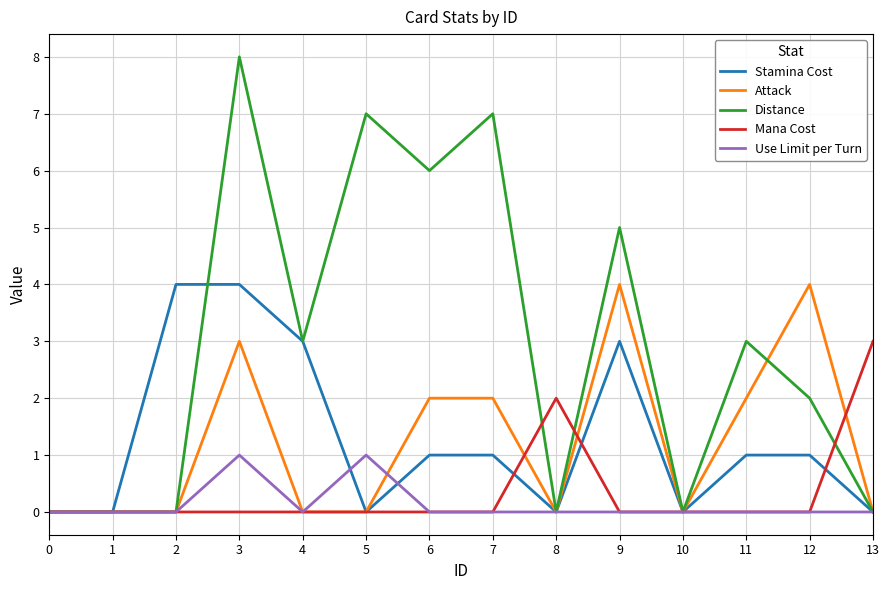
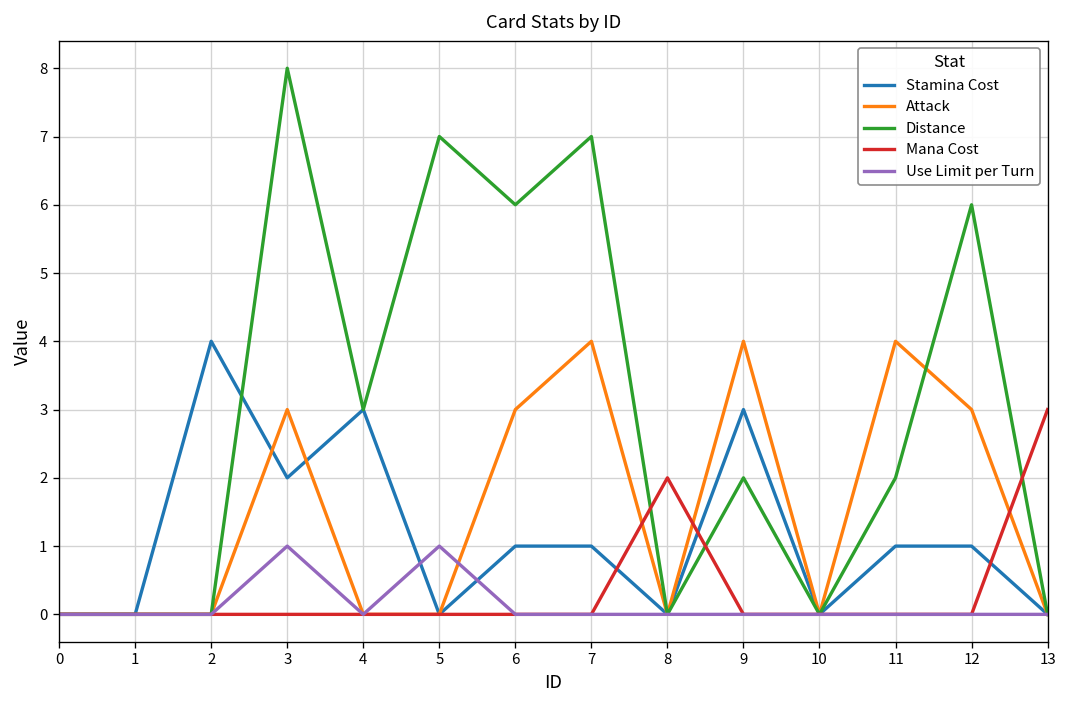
Stamina Cost, 3: 4 -> 2
Attack, 6: 2 -> 3
Attack, 7: 2 -> 4
Distance, 9: 5 -> 2
Attack, 11: 2 -> 4
Distance, 11: 3 -> 2
Attack, 12: 4 -> 3
Distance, 12: 2 -> 6
